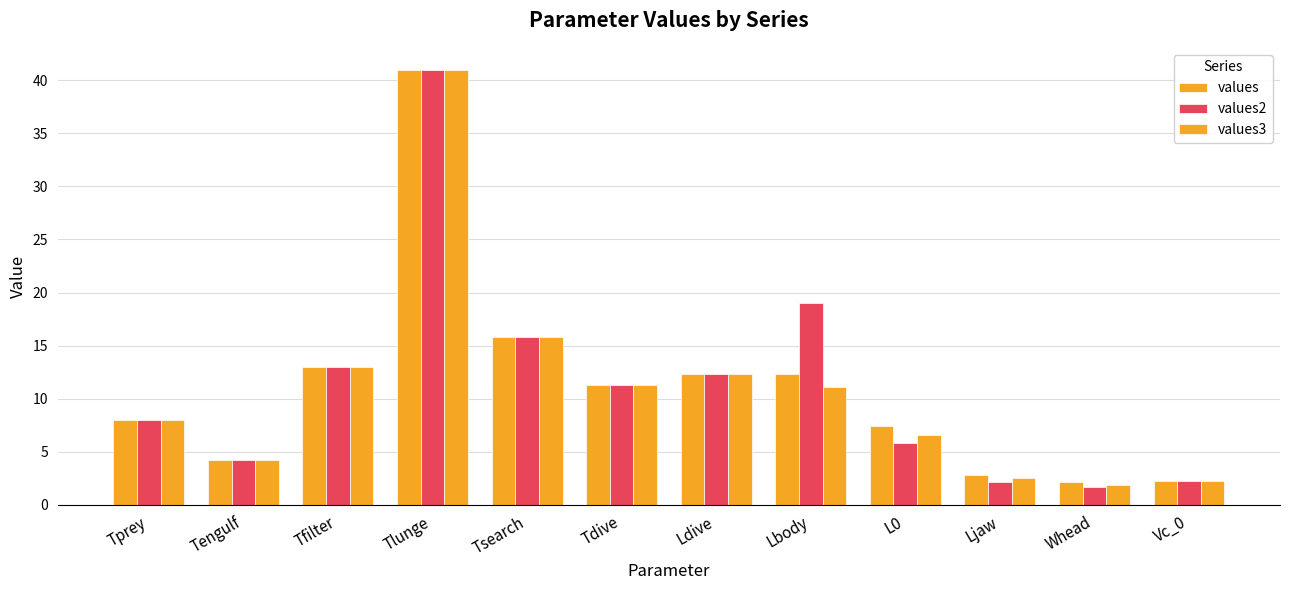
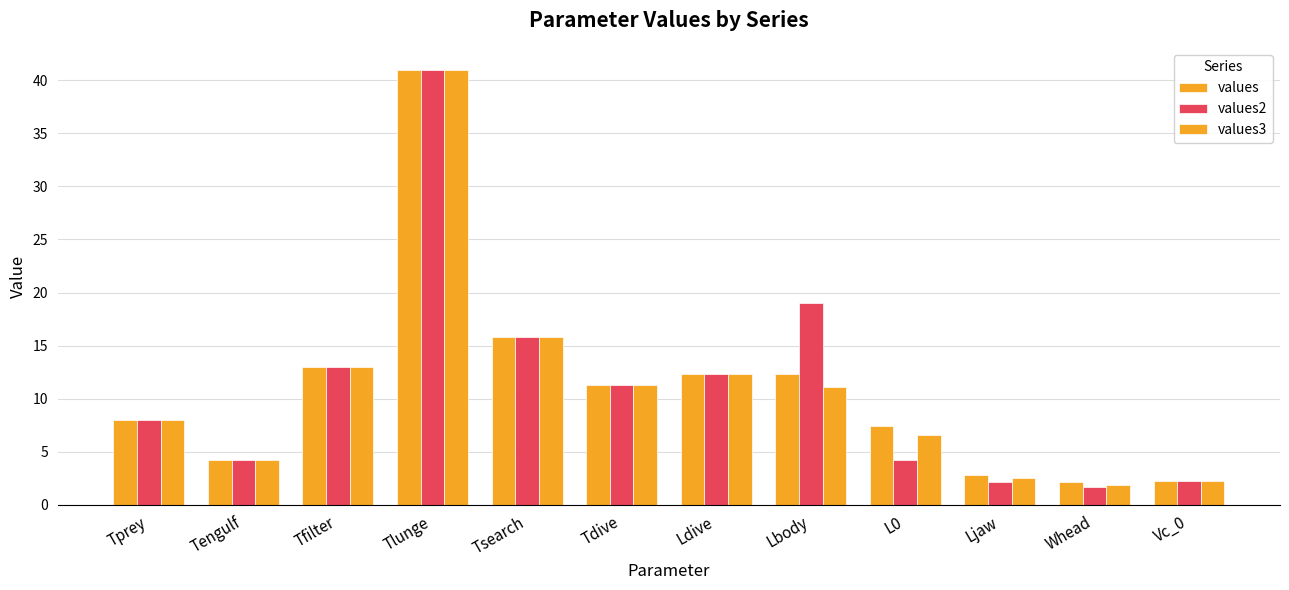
values2, L0: 5.8 -> 4.2
